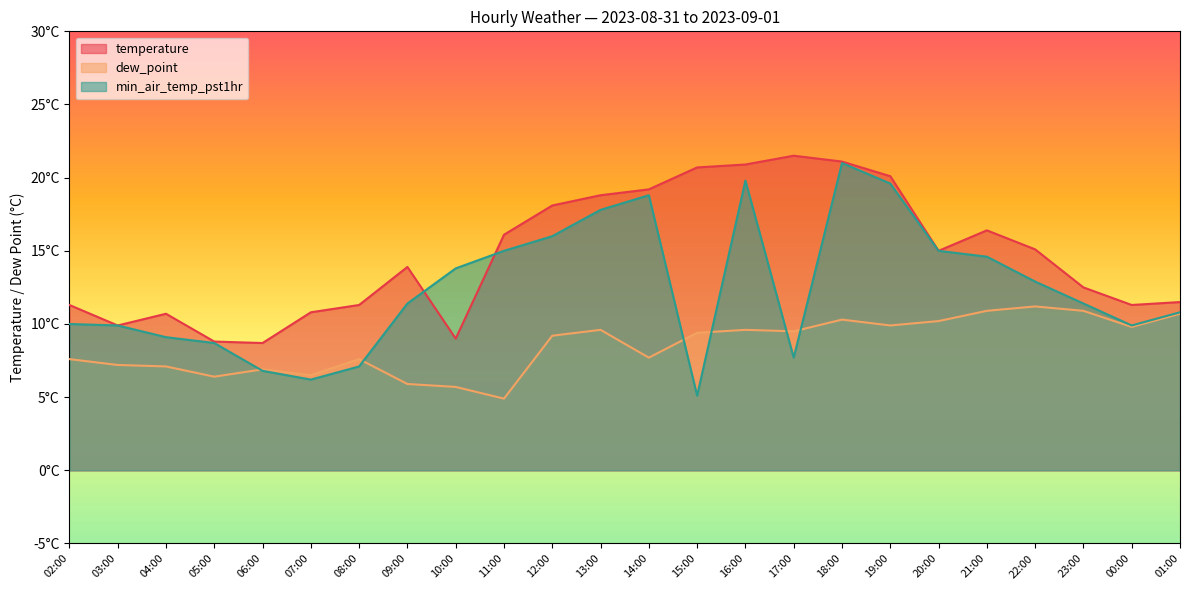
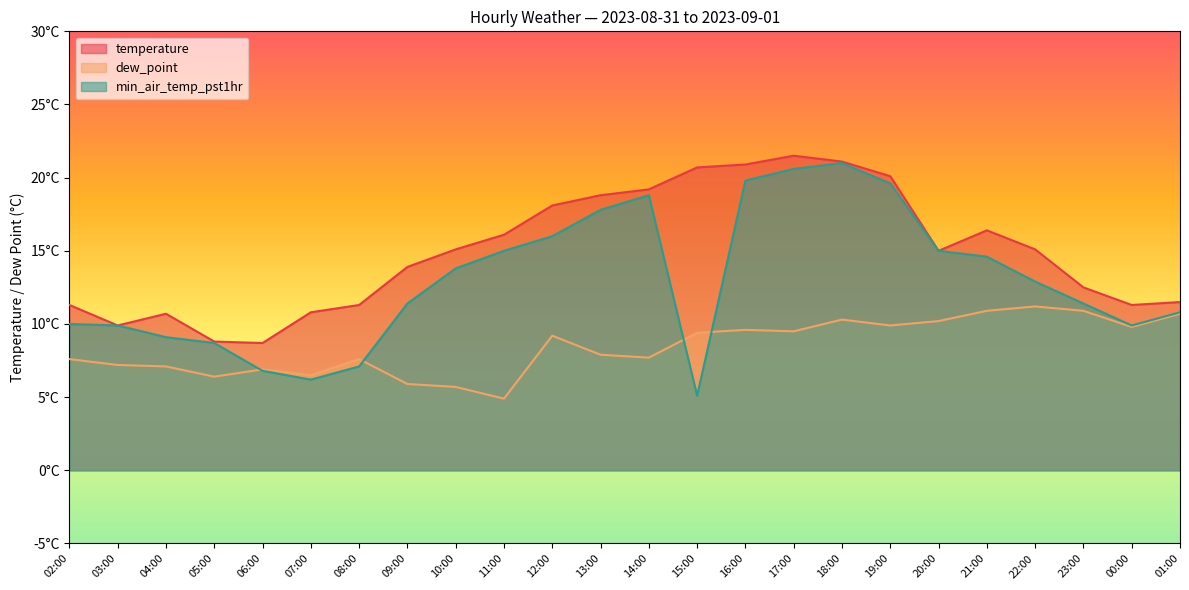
temperature, 10:00: 9.0°C -> 15.1°C
dew_point, 13:00: 9.6°C -> 7.9°C
min_air_temp_pst1hr, 17:00: 7.7°C -> 20.6°C
